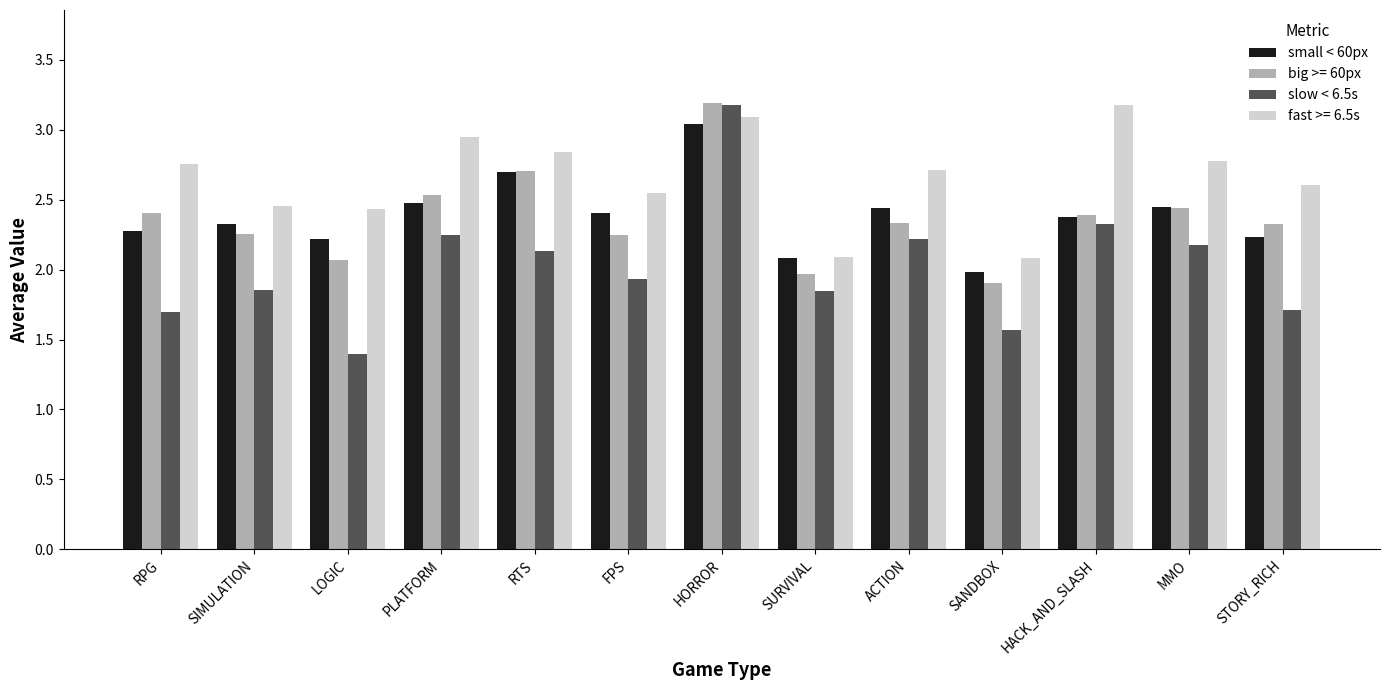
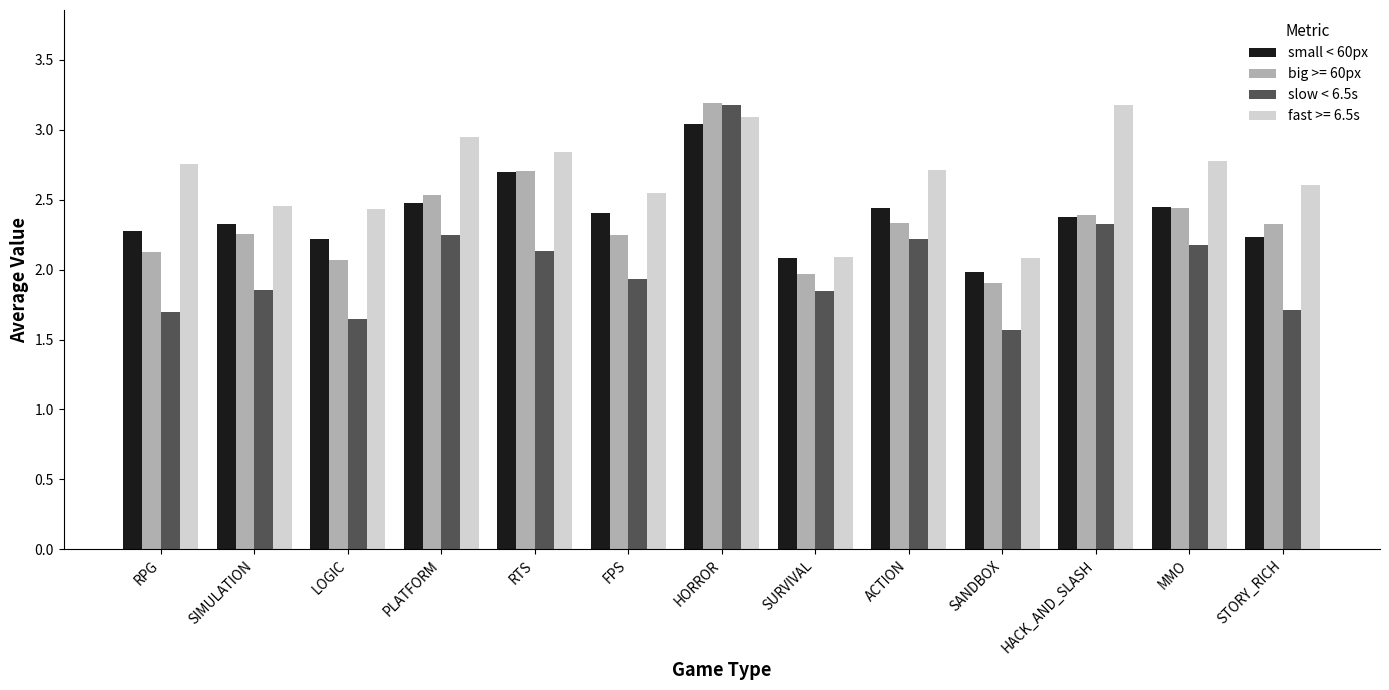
big >= 60px, RPG: 2.41 -> 2.13
slow < 6.5s, LOGIC: 1.39 -> 1.65
